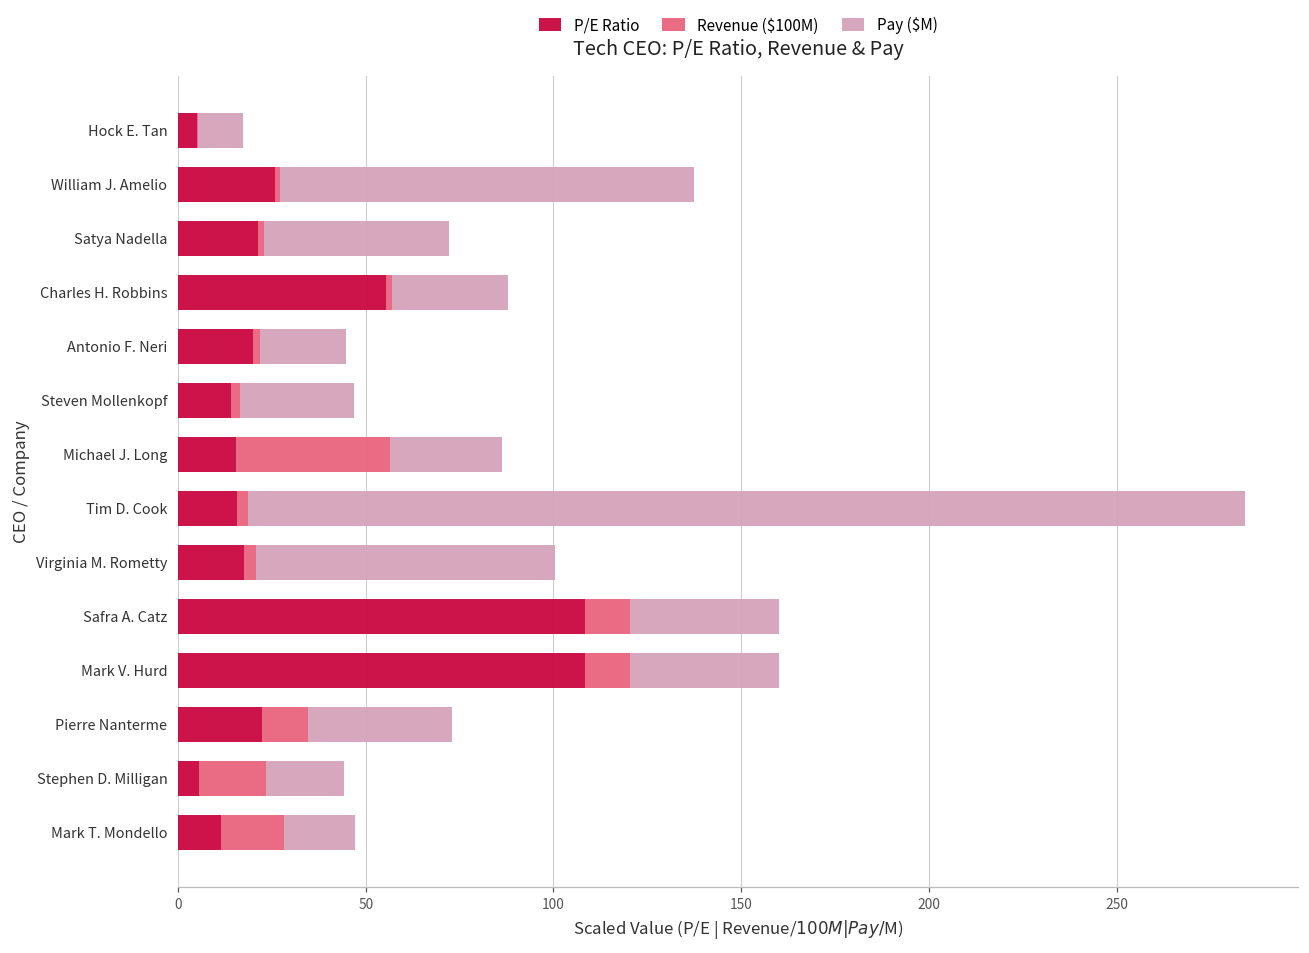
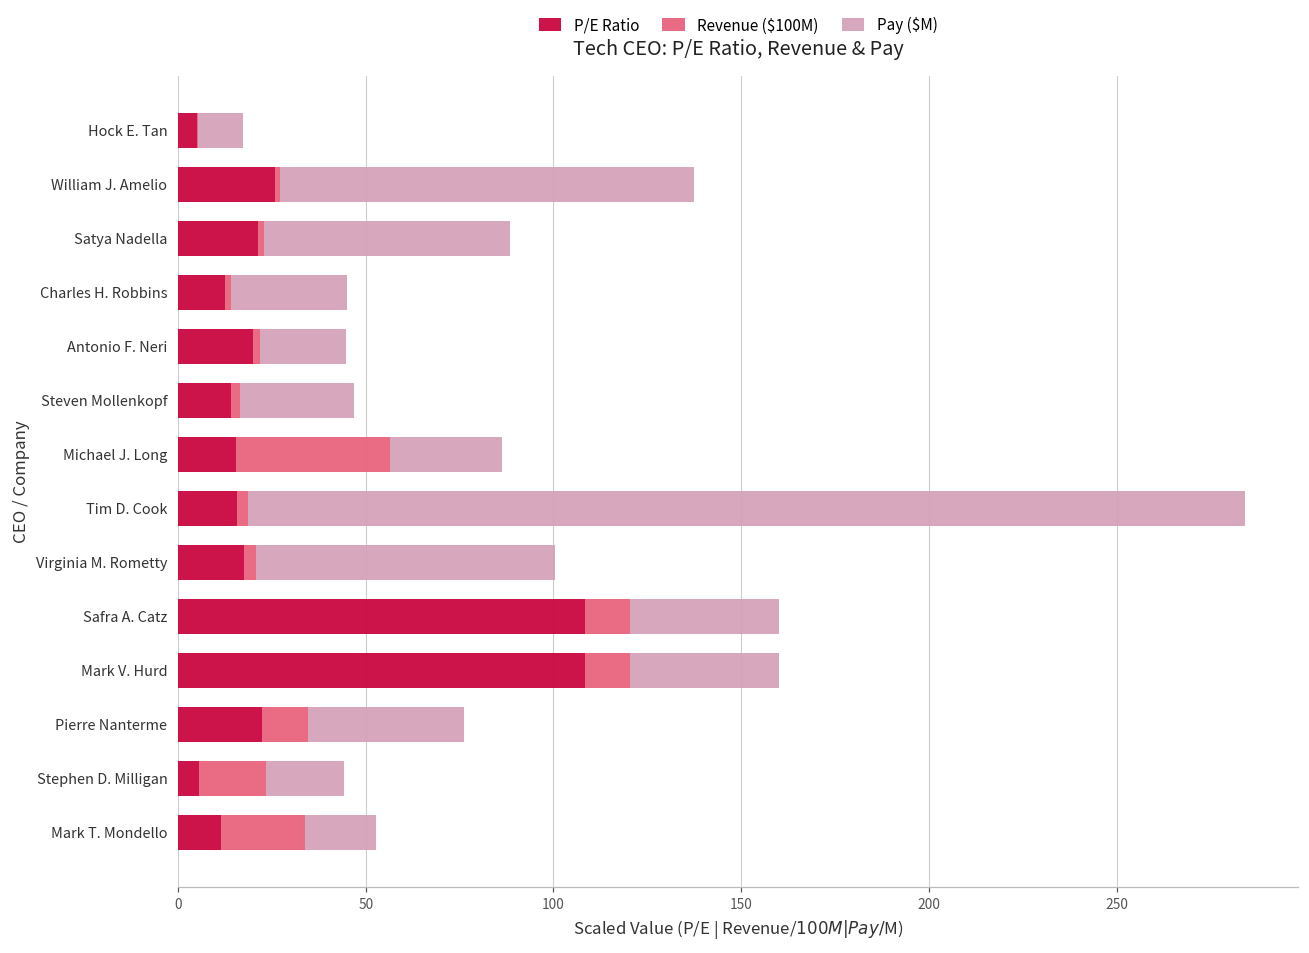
Pay ($M), Satya Nadella: 49 -> 66
P/E Ratio, Charles H. Robbins: 55 -> 13
Pay ($M), Pierre Nanterme: 38 -> 42
Revenue ($100M), Mark T. Mondello: 17 -> 22
